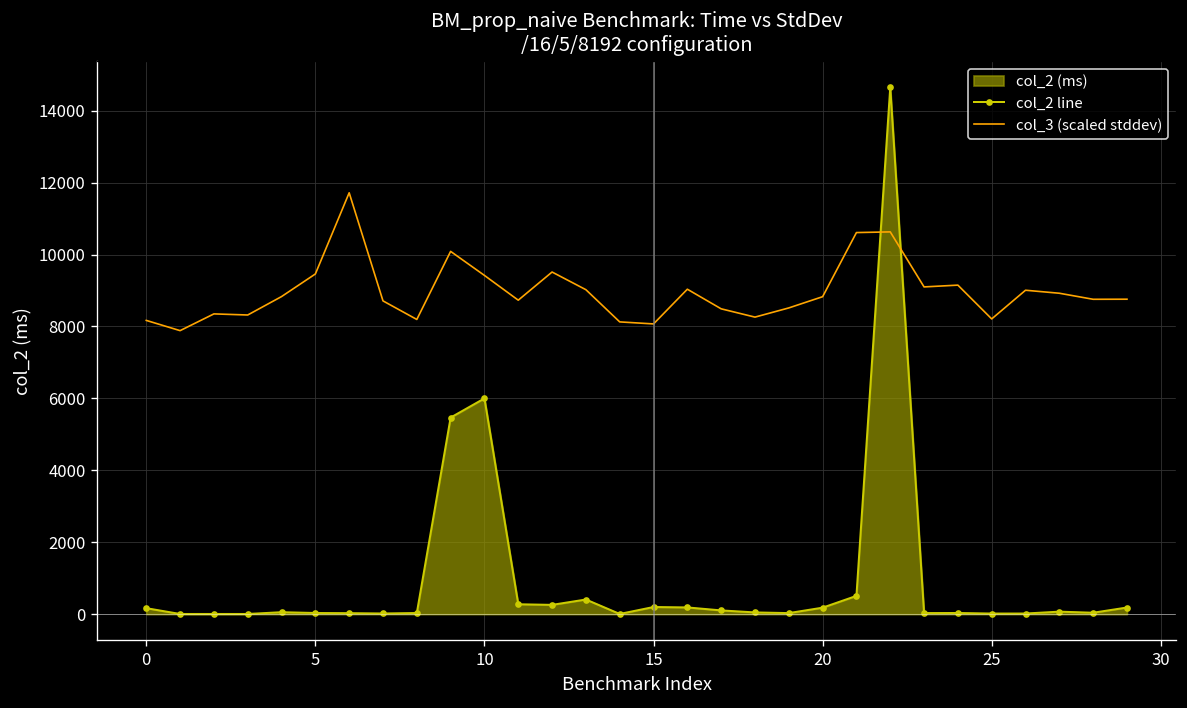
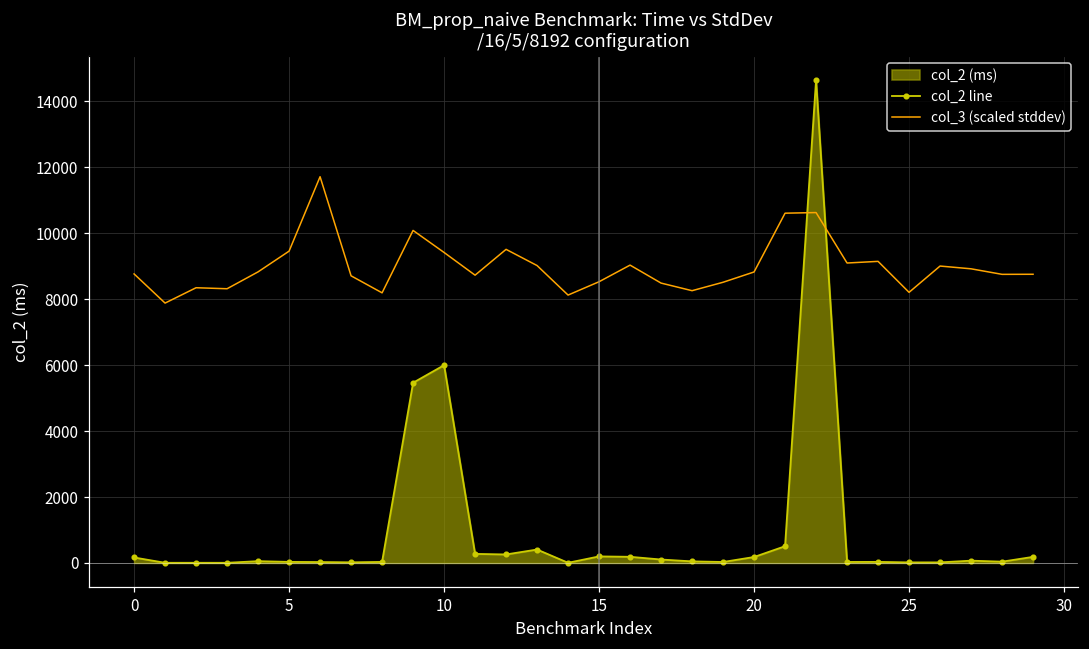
col_3 (scaled stddev), 0: 8200 -> 8800
col_3 (scaled stddev), 15: 8100 -> 8500
